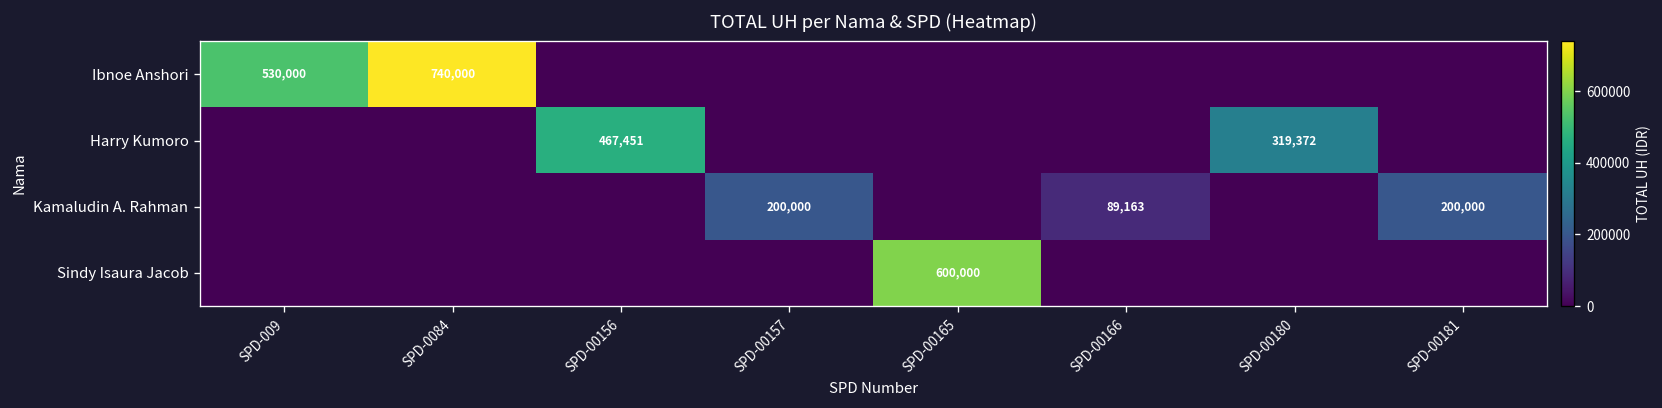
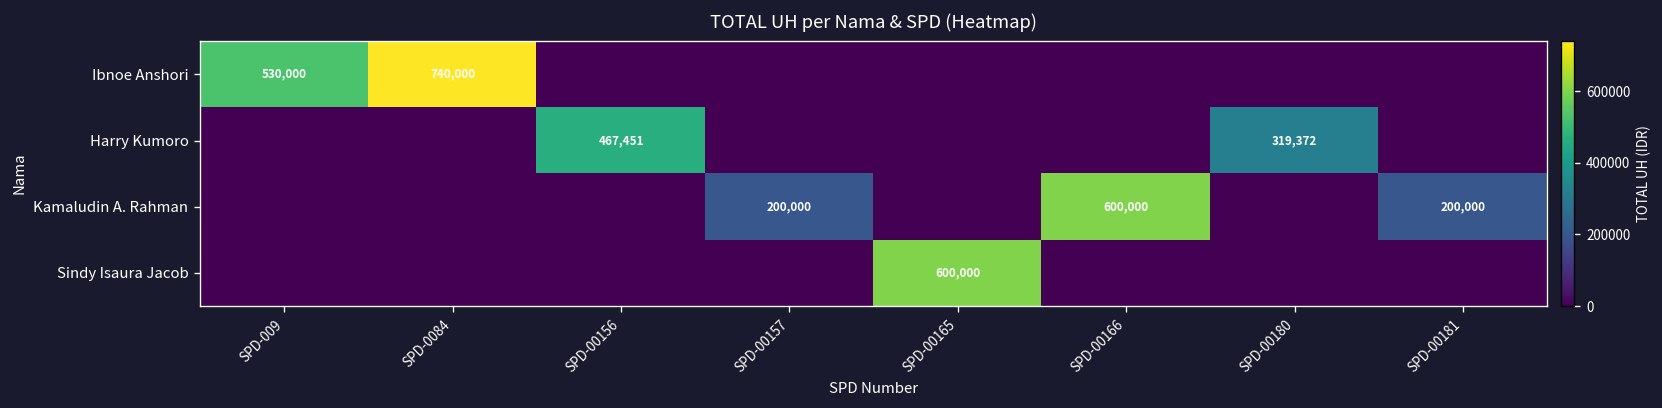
Kamaludin A. Rahman, SPD-00166: 89,163 -> 600,000
